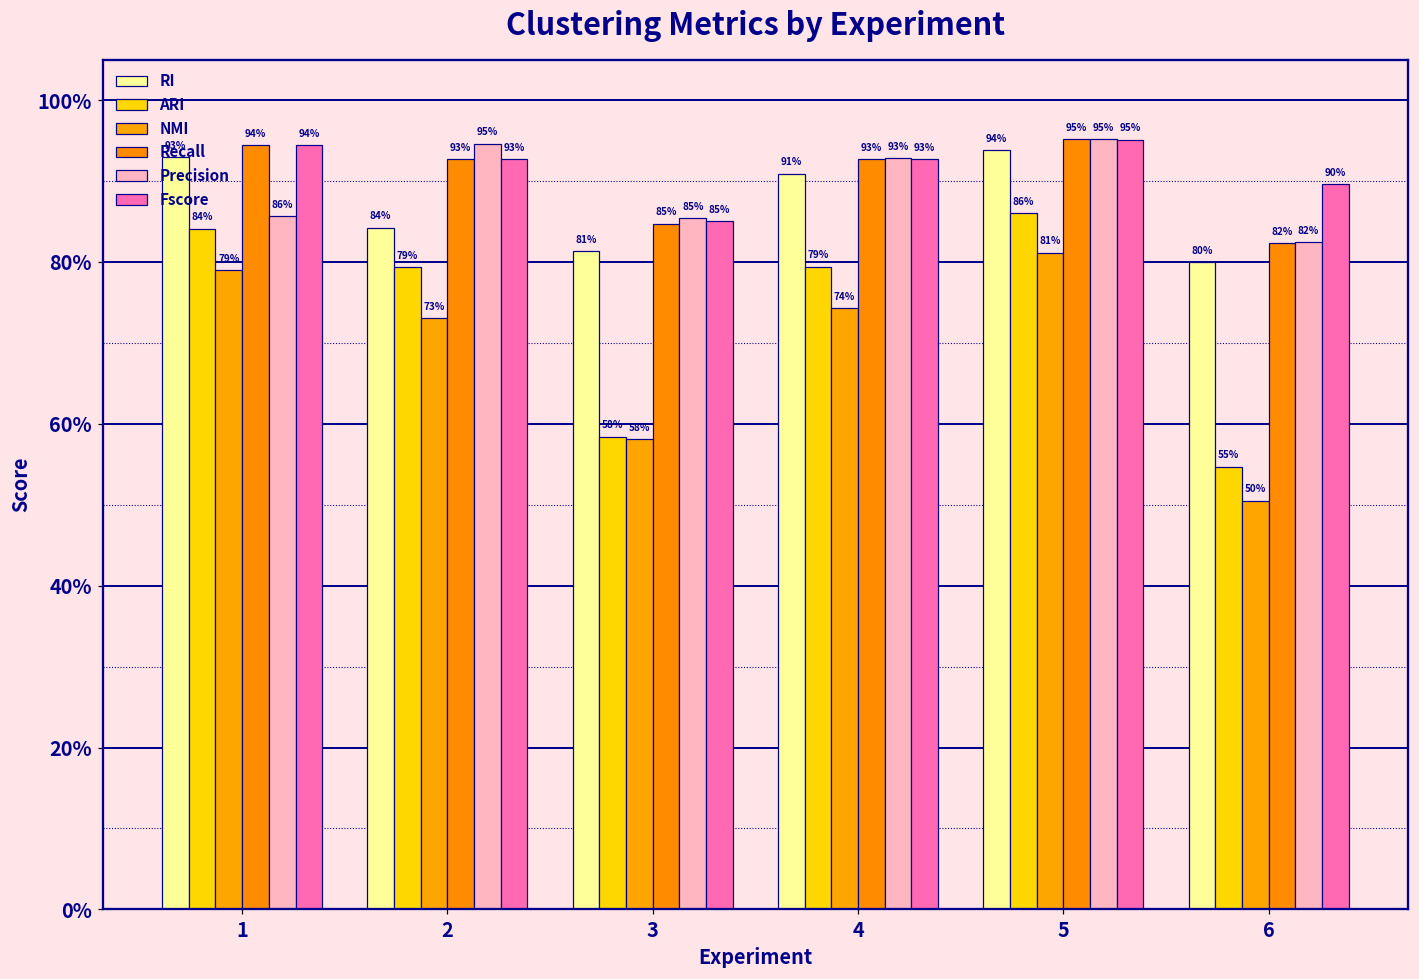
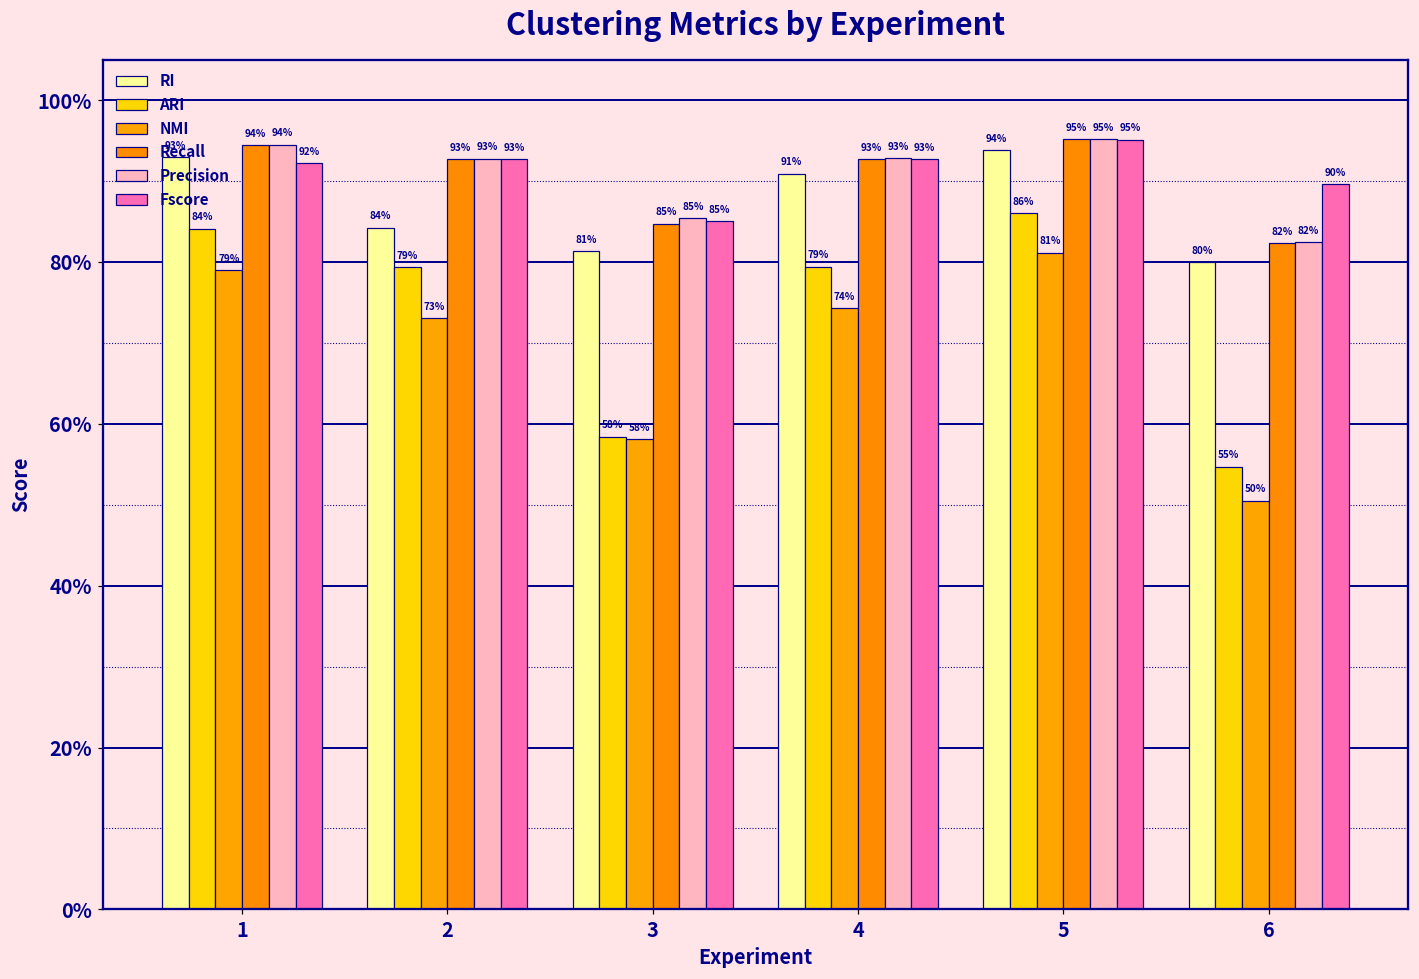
Precision, 1: 86% -> 94%
Fscore, 1: 94% -> 92%
Precision, 2: 95% -> 93%
